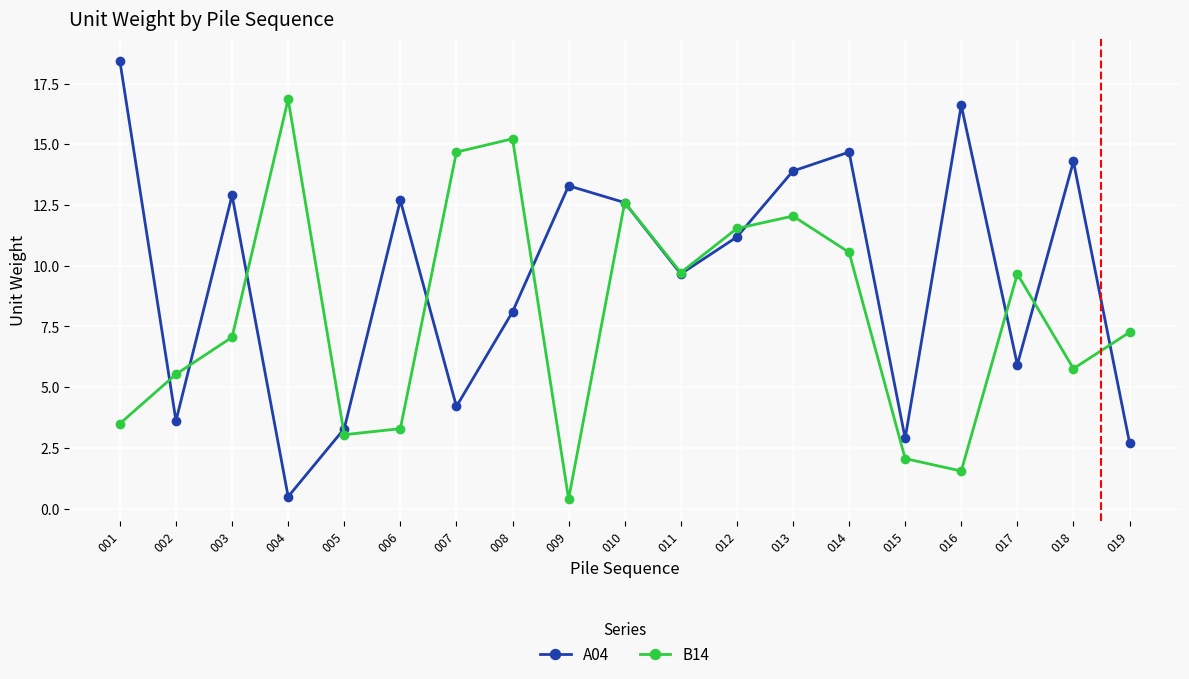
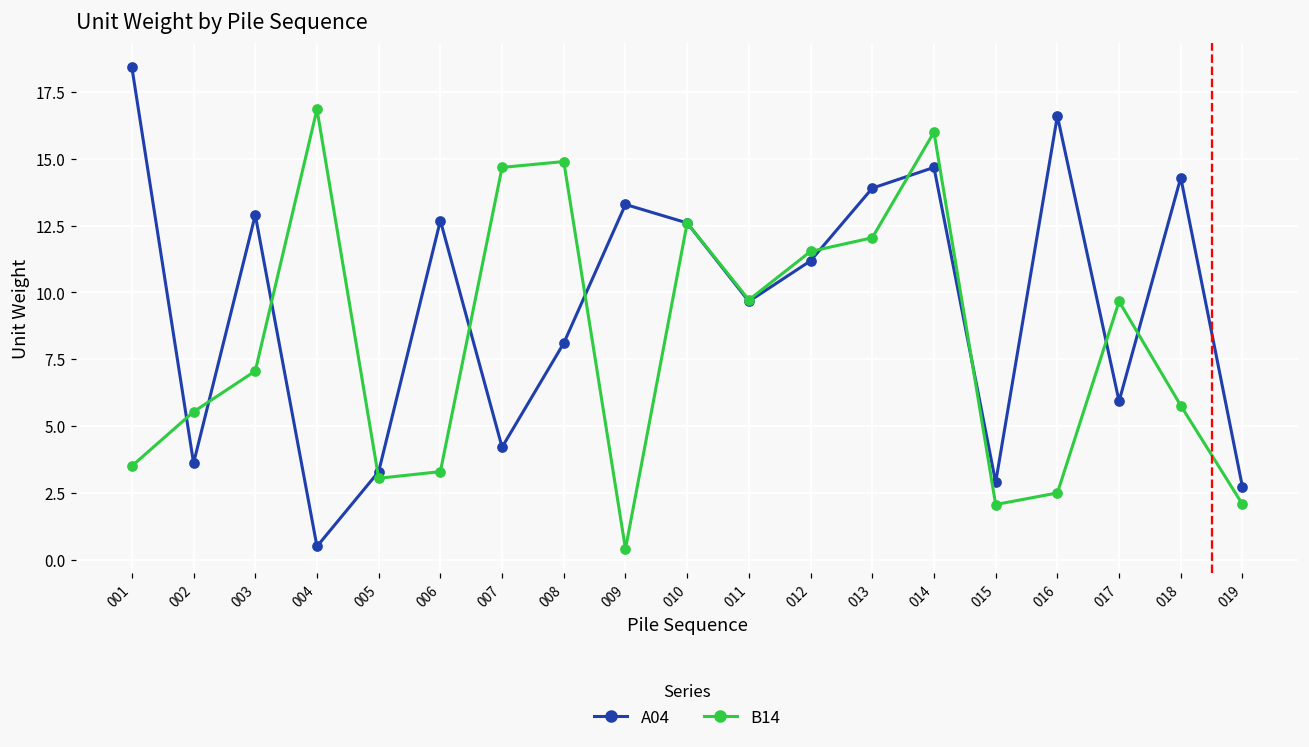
B14, 008: 15.2 -> 14.9
B14, 014: 10.6 -> 16.0
B14, 016: 1.5 -> 2.5
B14, 019: 7.3 -> 2.1
